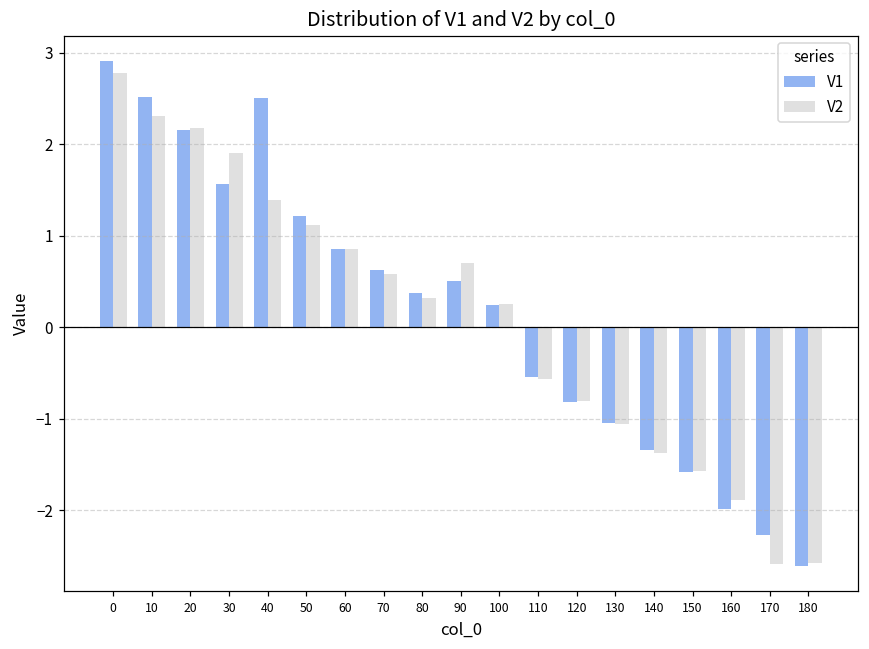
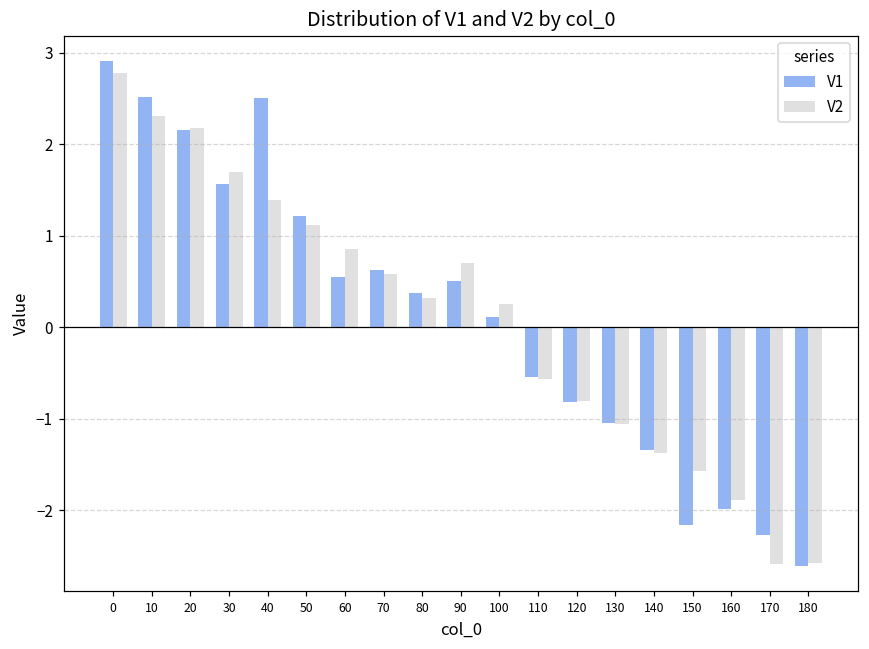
V2, 30: 1.9 -> 1.7
V1, 60: 0.9 -> 0.6
V1, 100: 0.2 -> 0.1
V1, 150: -1.6 -> -2.2
